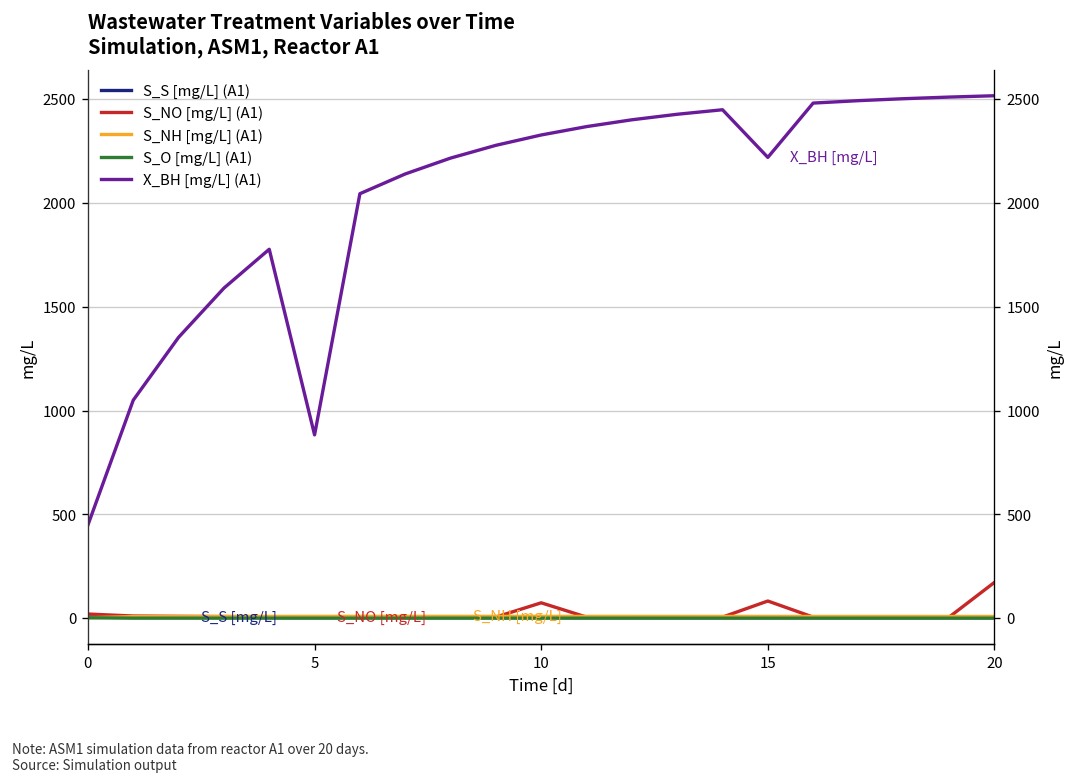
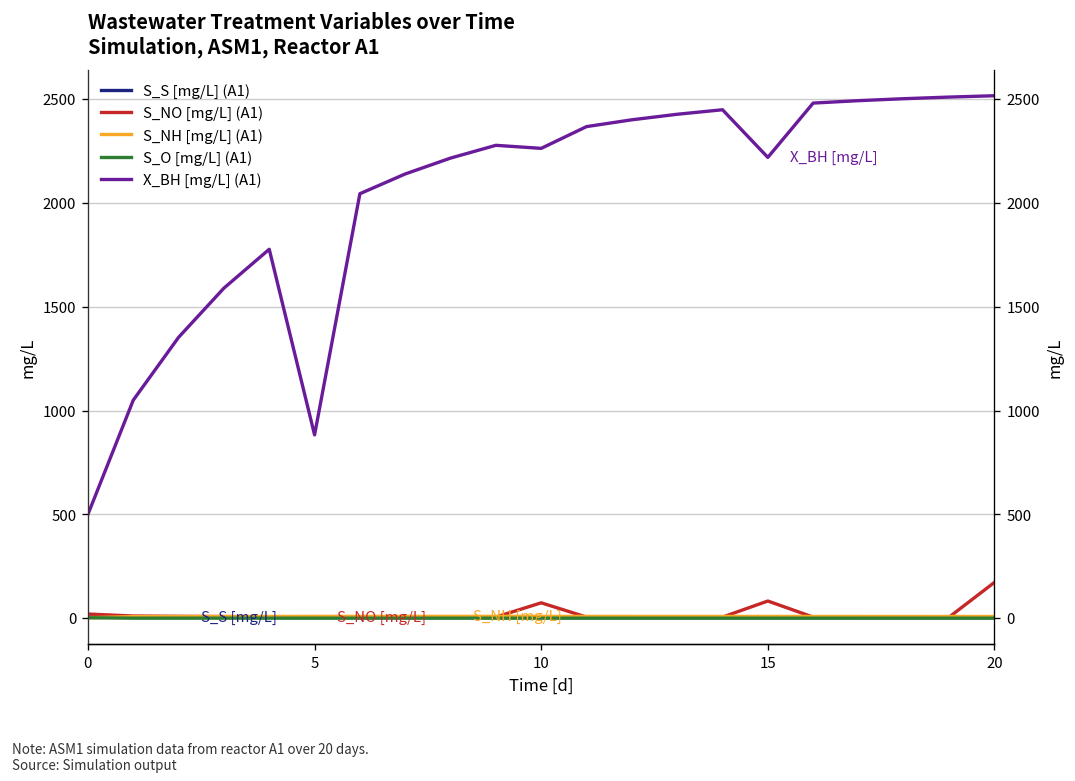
X_BH [mg/L] (A1), 0: 450 -> 500
X_BH [mg/L] (A1), 10: 2330 -> 2260
